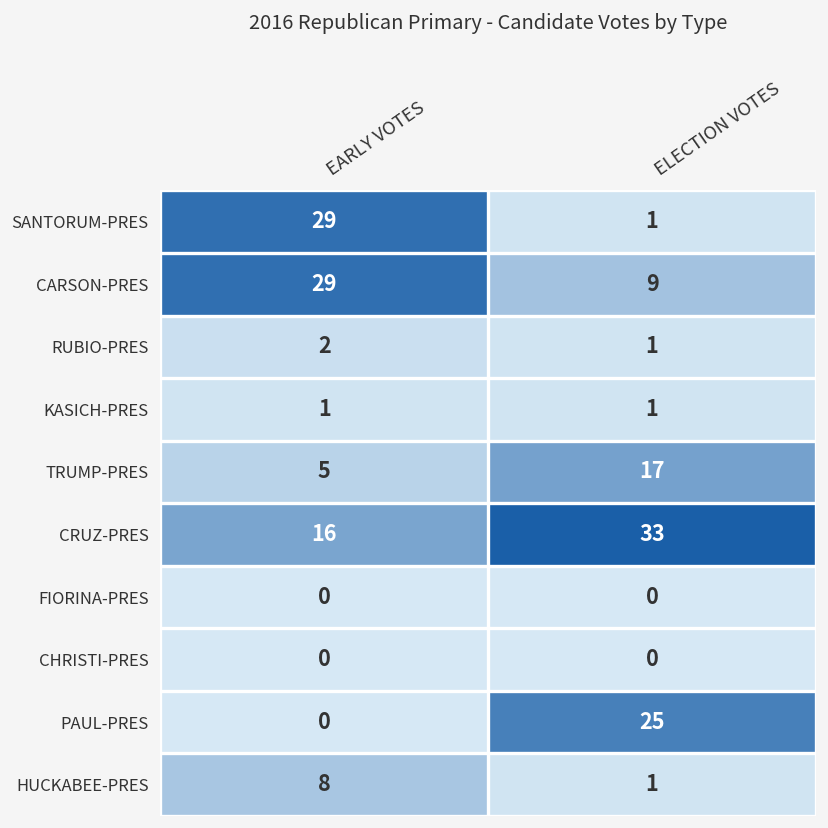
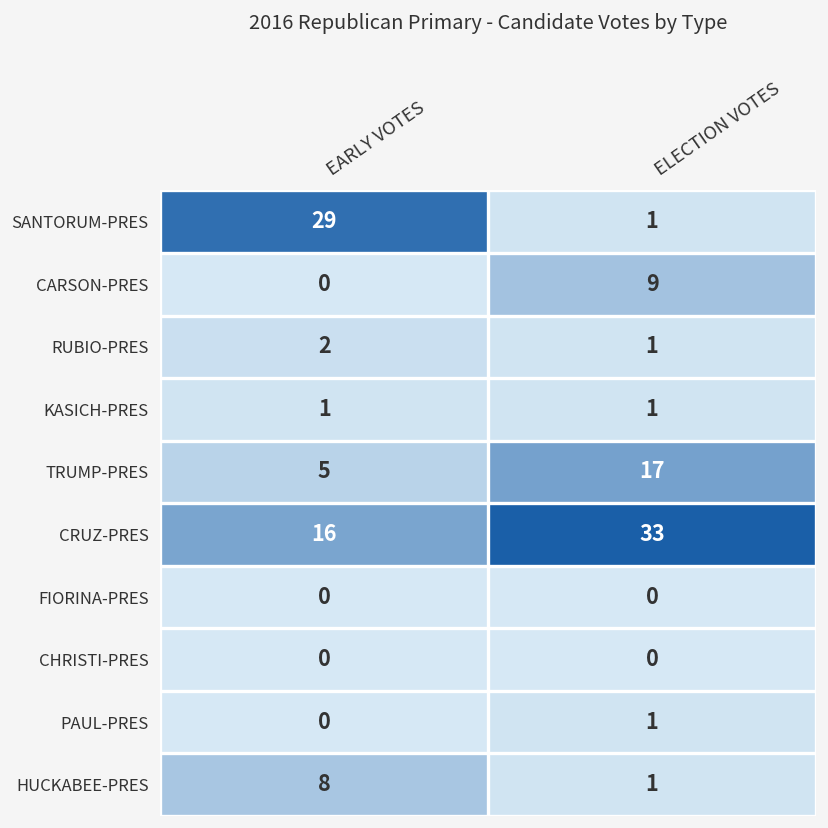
CARSON-PRES, EARLY VOTES: 29 -> 0
PAUL-PRES, ELECTION VOTES: 25 -> 1
